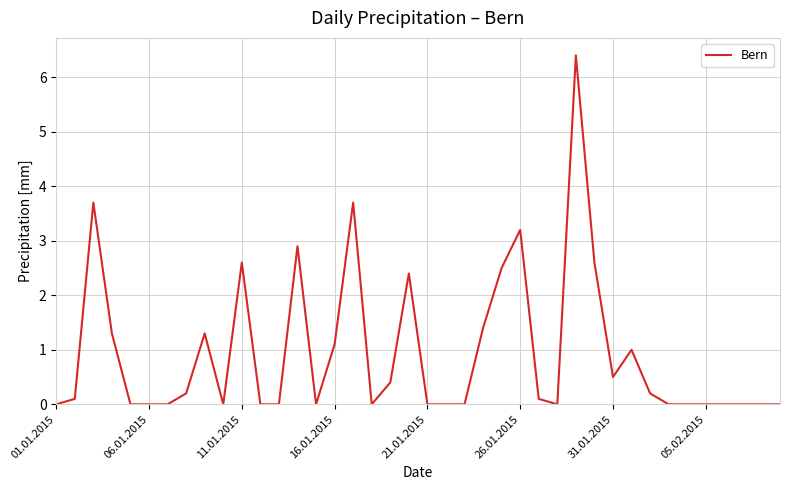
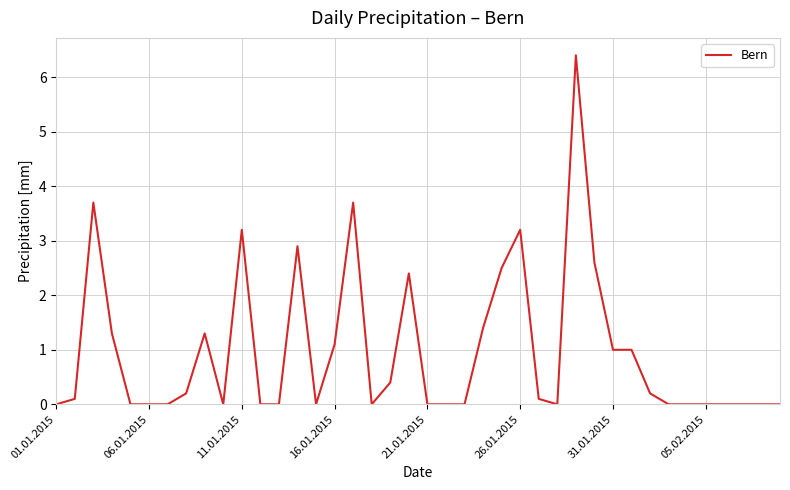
11.01.2015: 2.6 -> 3.2
31.01.2015: 0.5 -> 1.0
